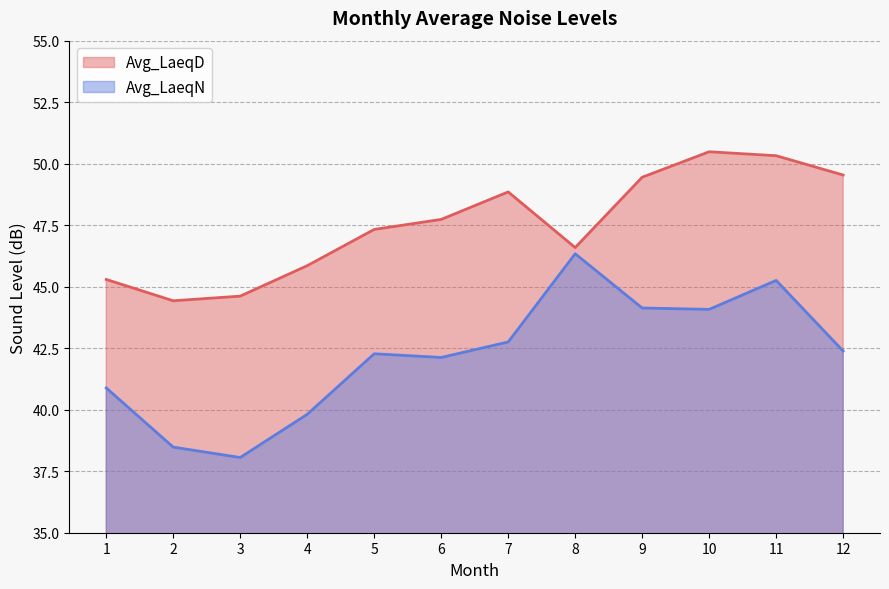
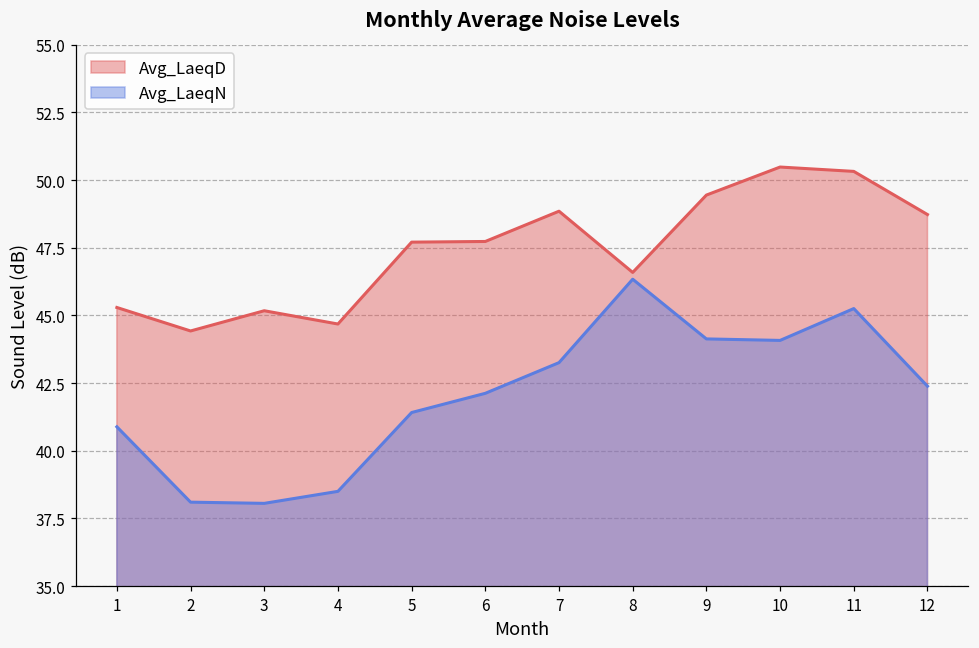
Avg_LaeqN, 2: 38.5 -> 38.1
Avg_LaeqD, 3: 44.6 -> 45.2
Avg_LaeqD, 4: 45.9 -> 44.7
Avg_LaeqN, 4: 39.8 -> 38.5
Avg_LaeqD, 5: 47.3 -> 47.7
Avg_LaeqN, 5: 42.3 -> 41.4
Avg_LaeqN, 7: 42.8 -> 43.3
Avg_LaeqD, 12: 49.5 -> 48.7
